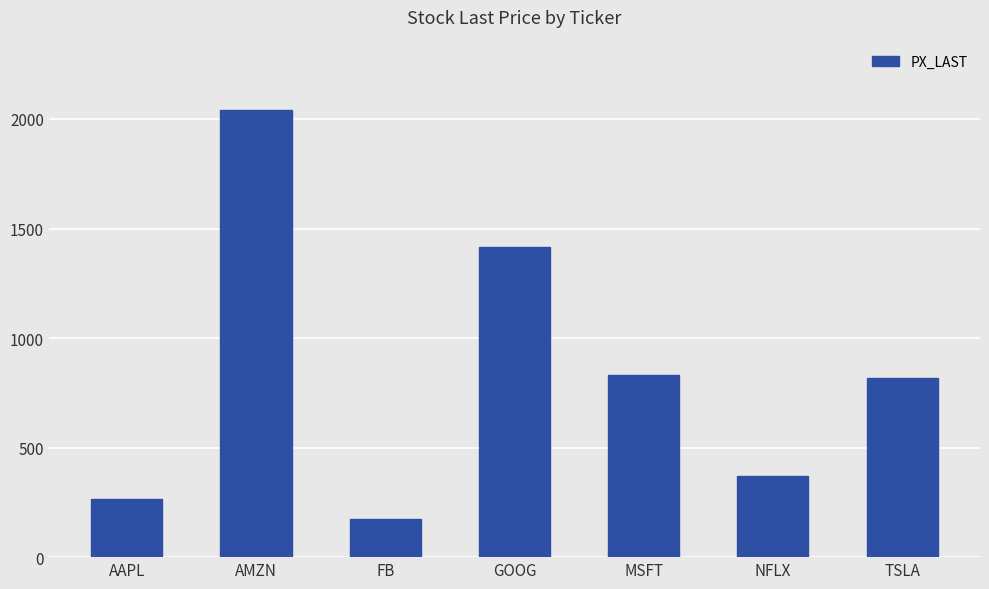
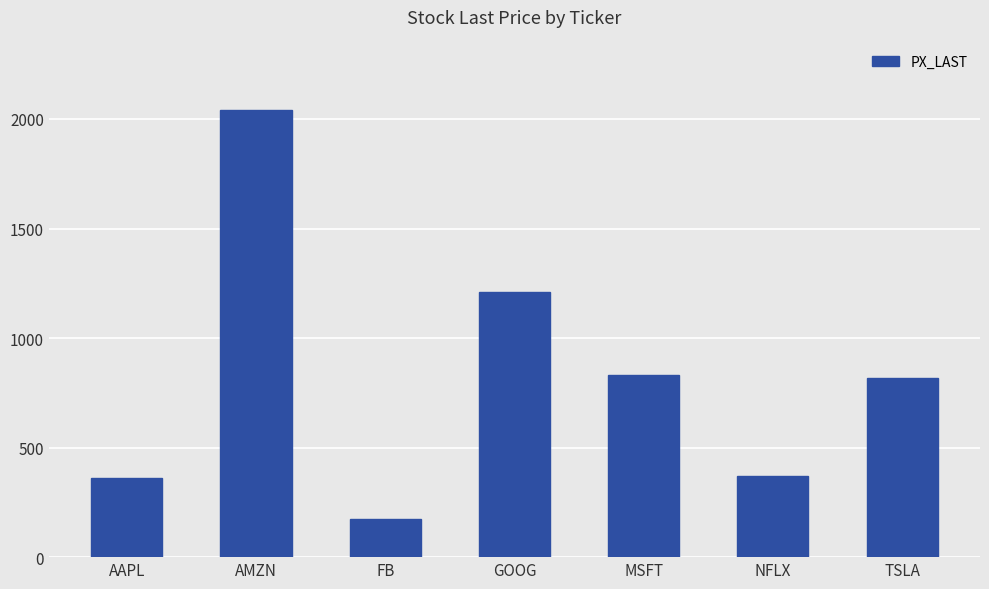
AAPL: 270 -> 360
GOOG: 1410 -> 1210
